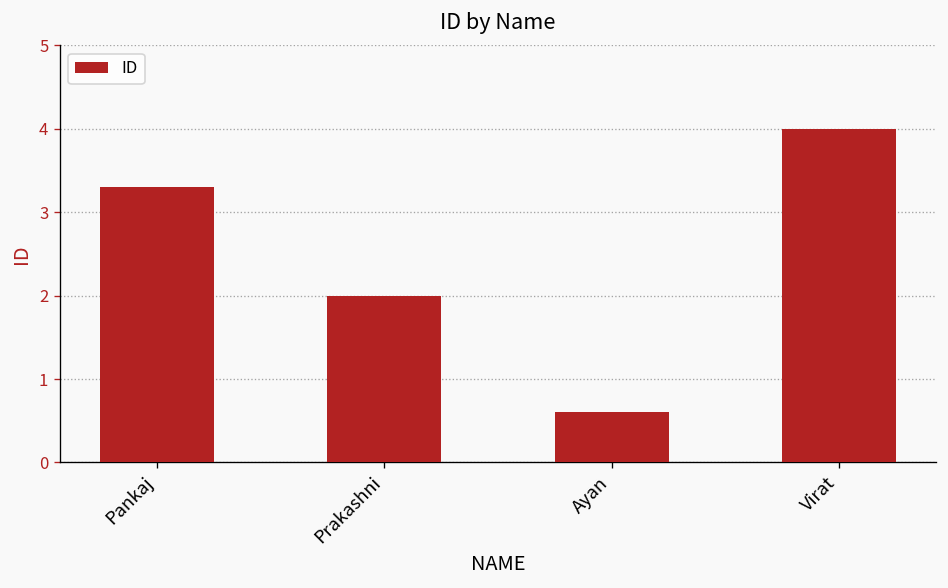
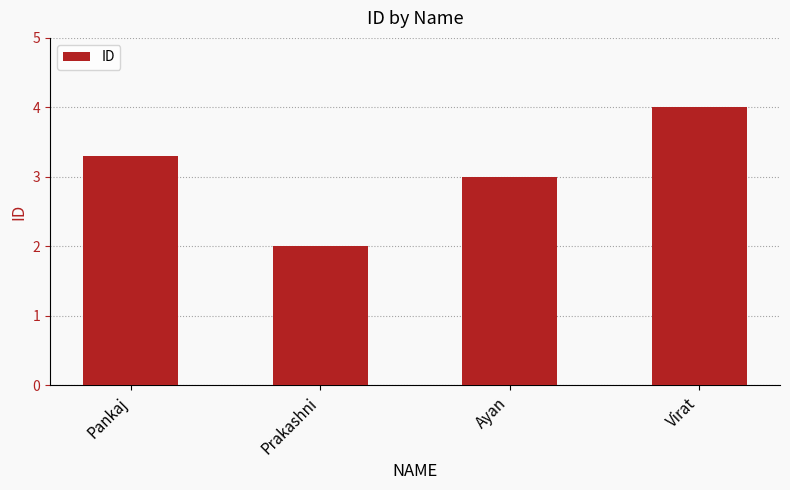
Ayan: 0.6 -> 3.0
